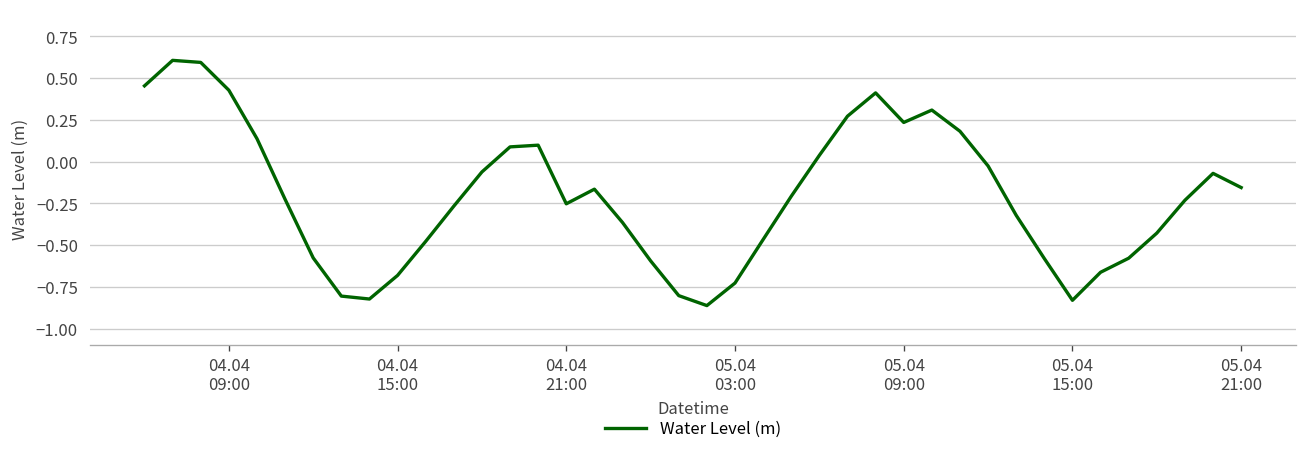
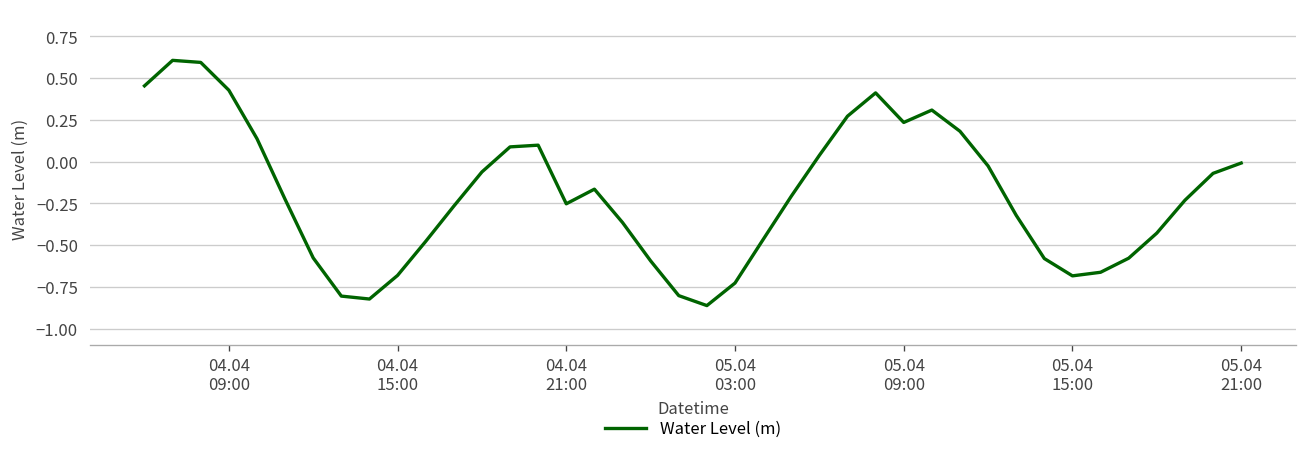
05.04 15:00: -0.83 -> -0.68
05.04 21:00: -0.15 -> -0.01
